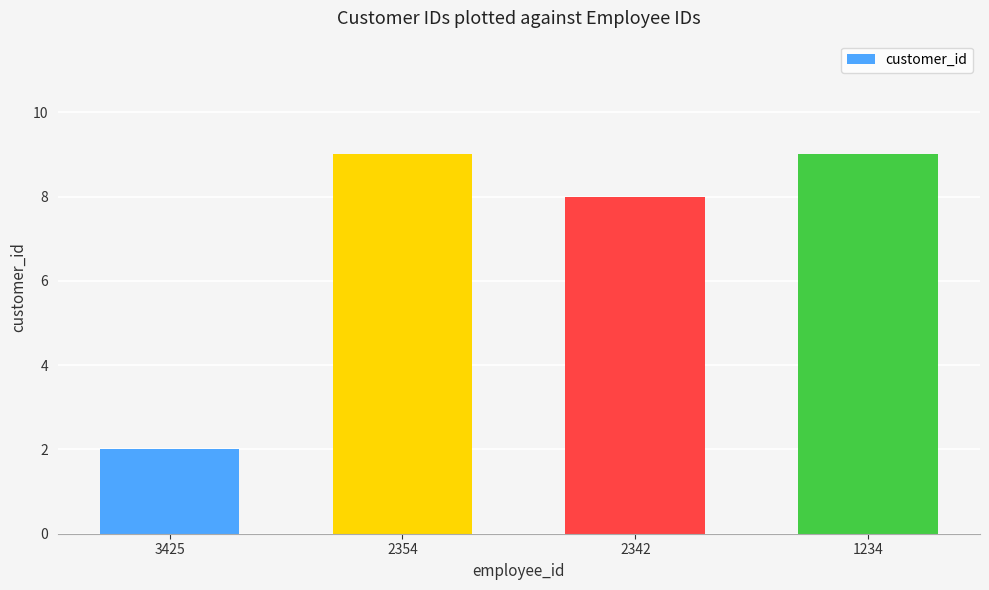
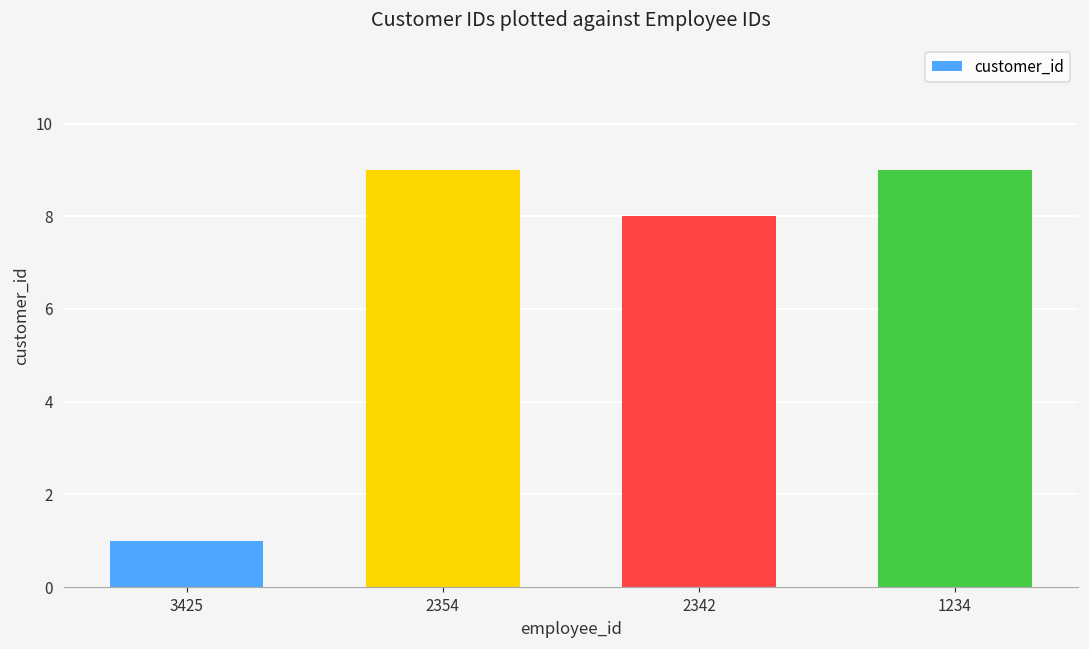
3425: 2 -> 1
